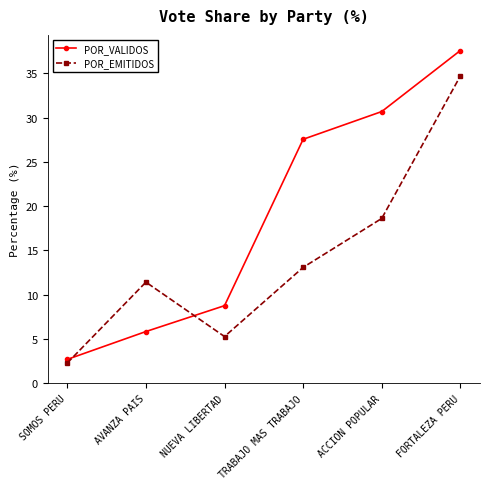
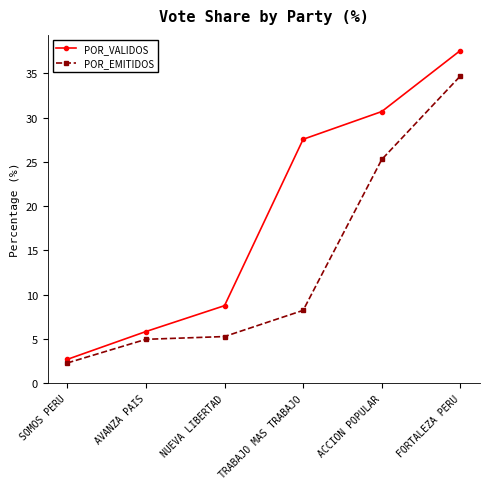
POR_EMITIDOS, AVANZA PAIS: 11 -> 5
POR_EMITIDOS, TRABAJO MAS TRABAJO: 13 -> 8
POR_EMITIDOS, ACCION POPULAR: 19 -> 25
